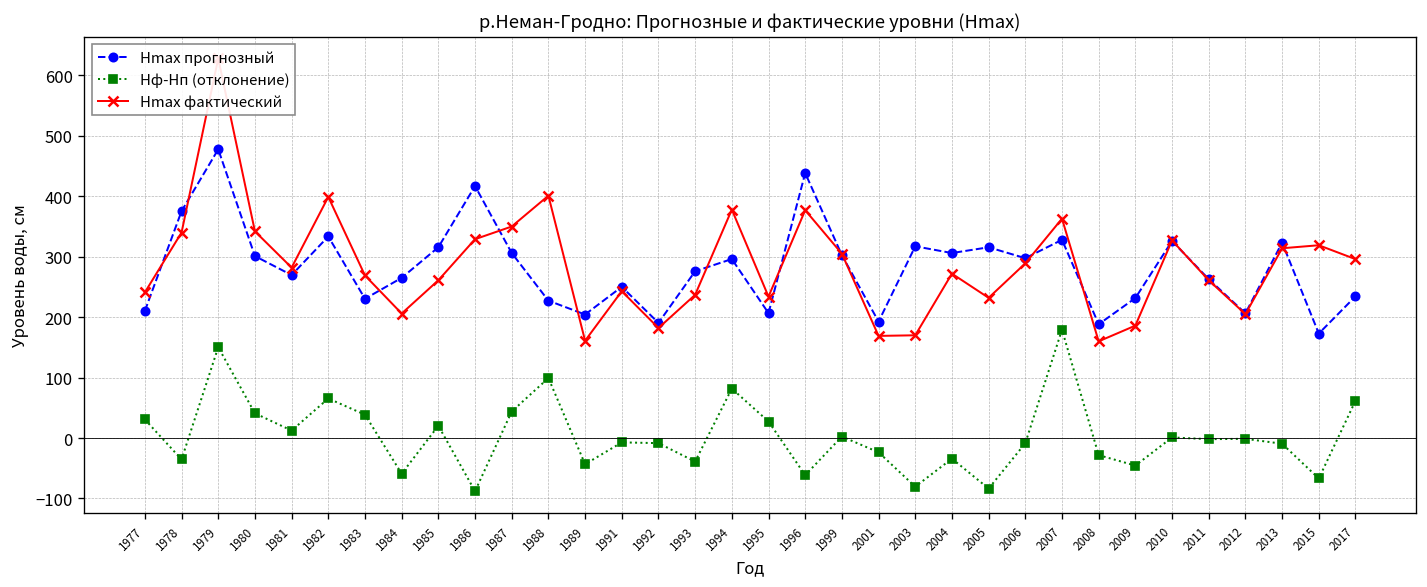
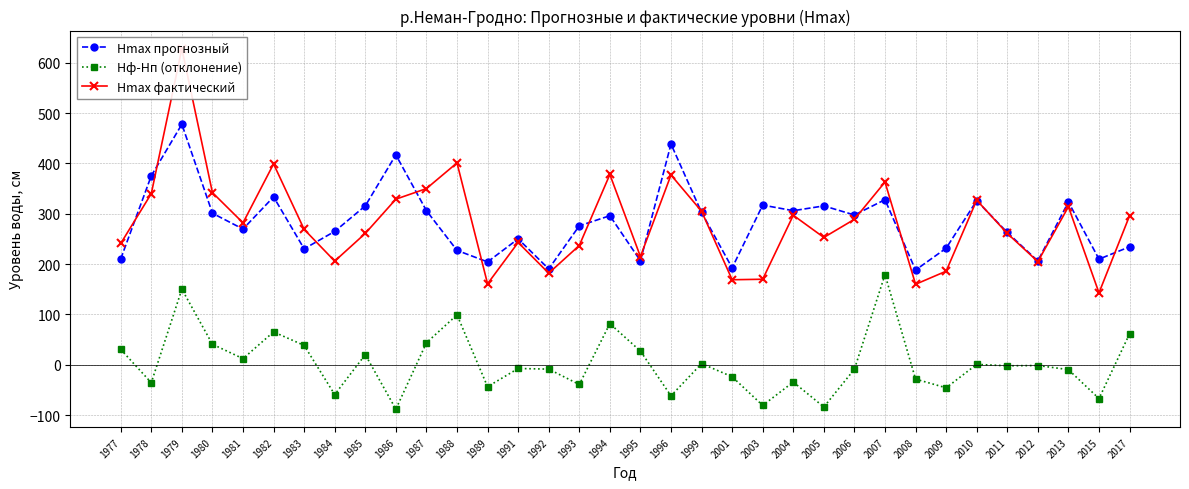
Hmax фактический, 1995: 230 -> 220
Hmax фактический, 2004: 270 -> 300
Hmax фактический, 2005: 230 -> 250
Hmax прогнозный, 2015: 170 -> 210
Hmax фактический, 2015: 320 -> 140
